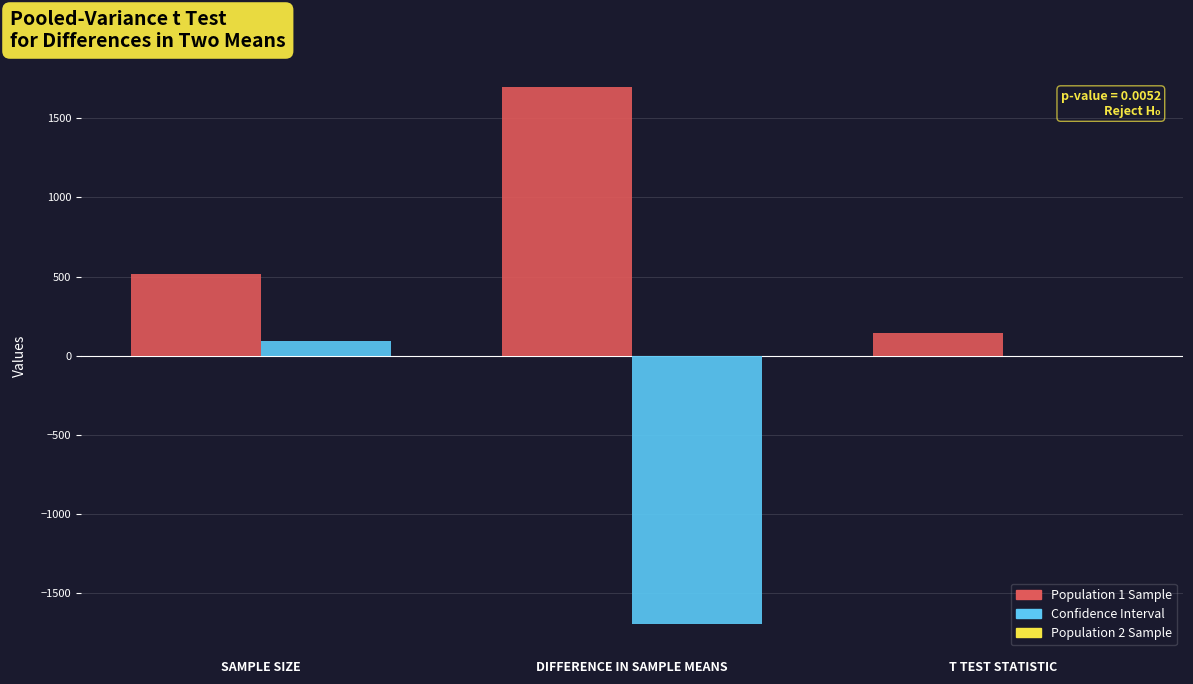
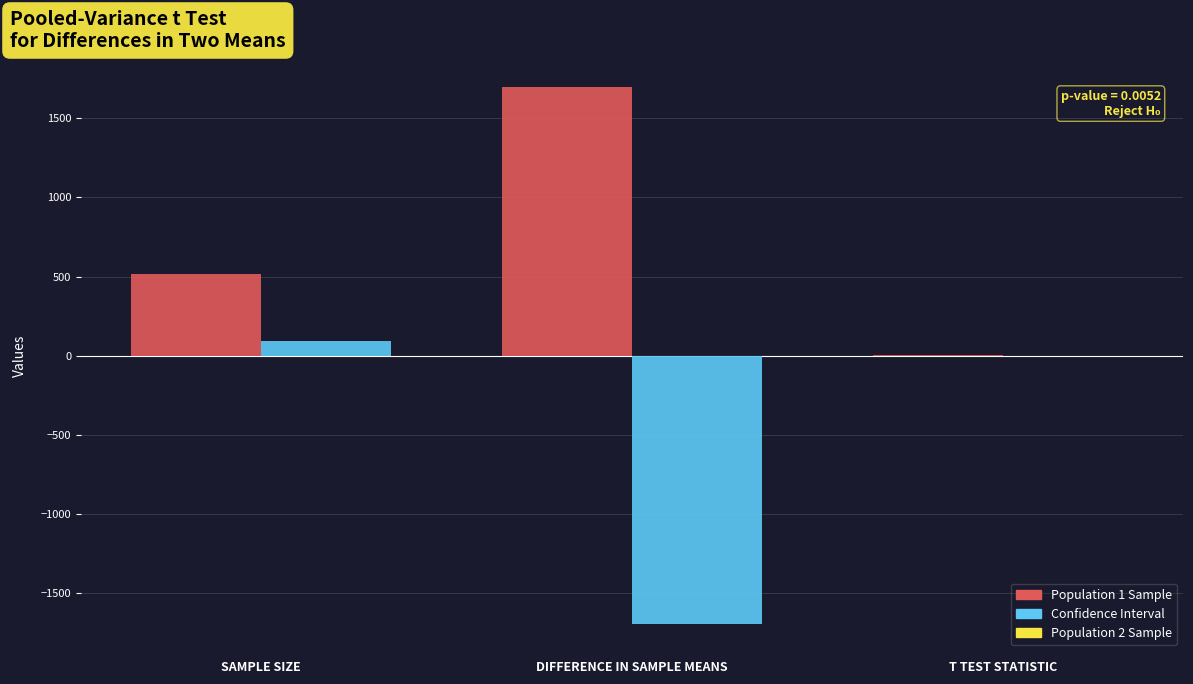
Population 1 Sample, T TEST STATISTIC: 140 -> 0
